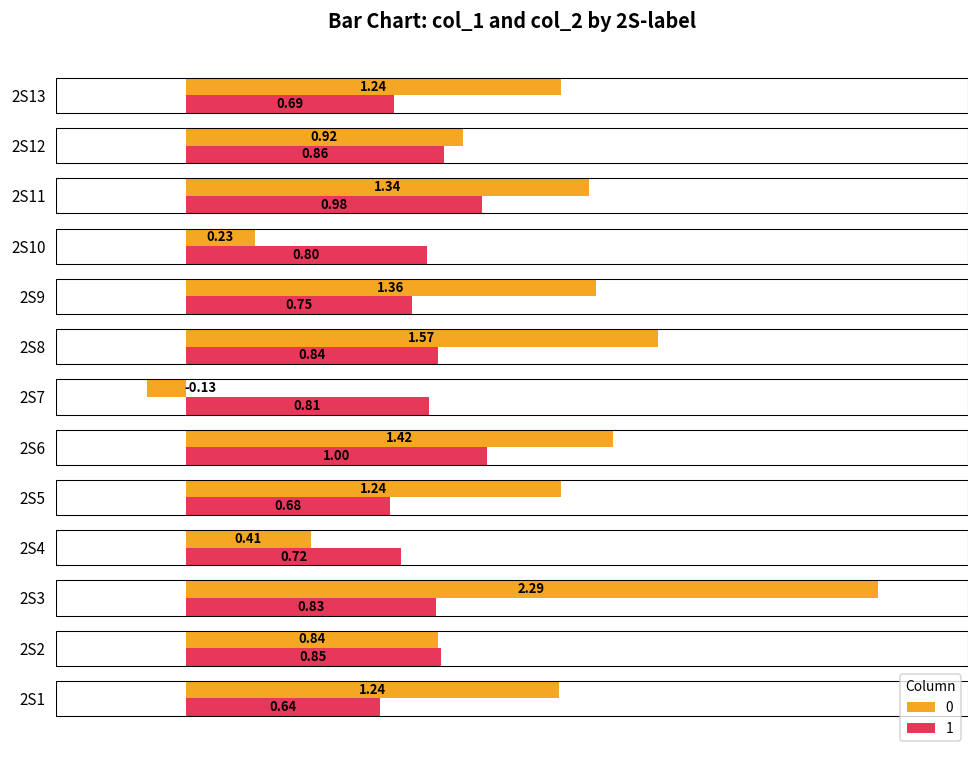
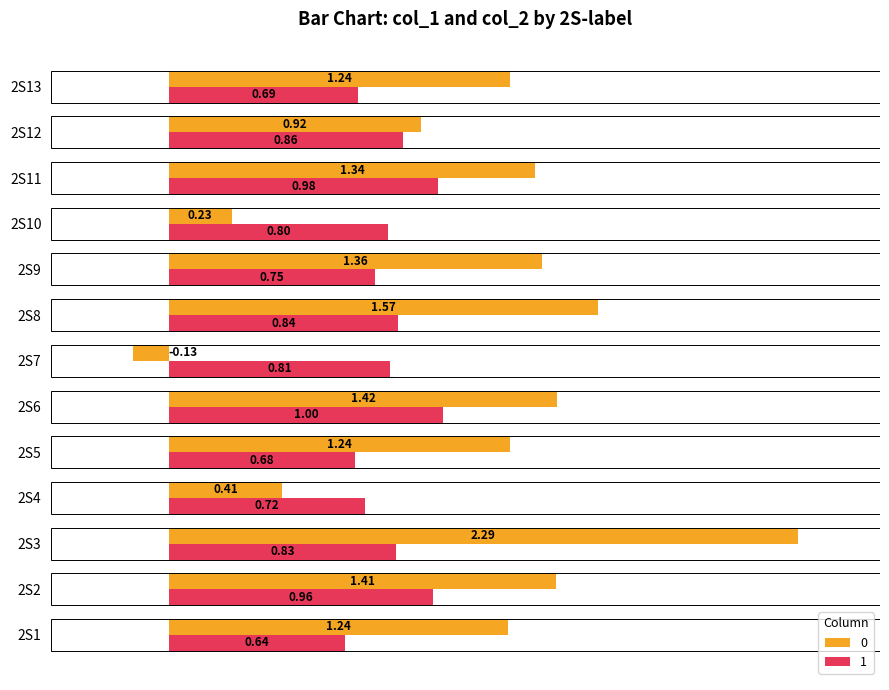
0, 2S2: 0.84 -> 1.41
1, 2S2: 0.85 -> 0.96
